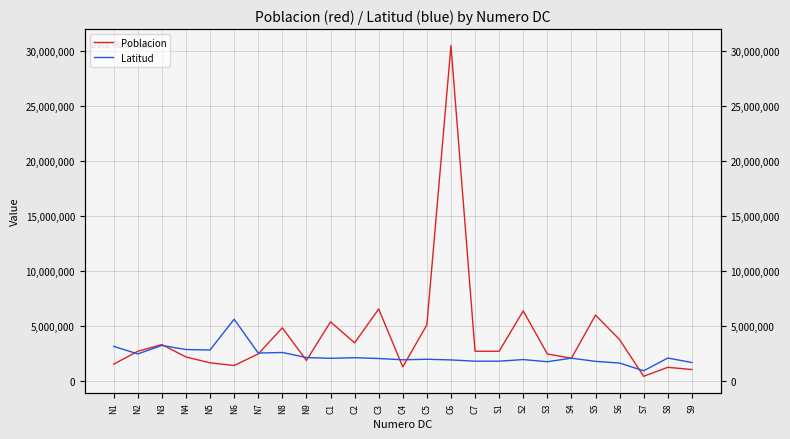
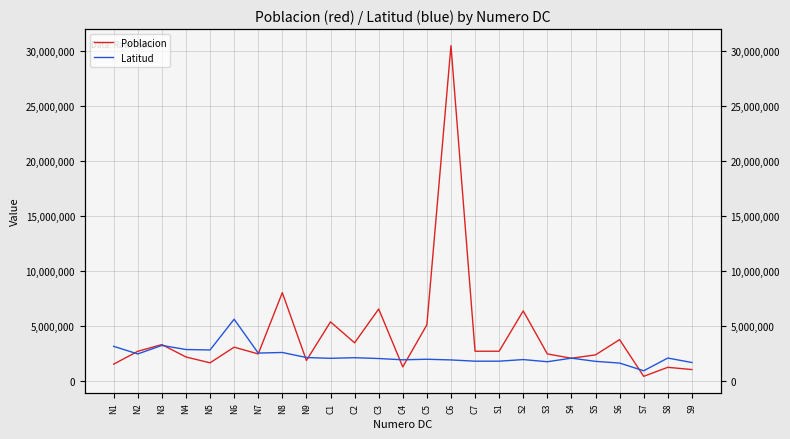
Poblacion, N6: 1,400,000 -> 3,100,000
Poblacion, N8: 4,800,000 -> 8,000,000
Poblacion, S5: 6,000,000 -> 2,400,000
